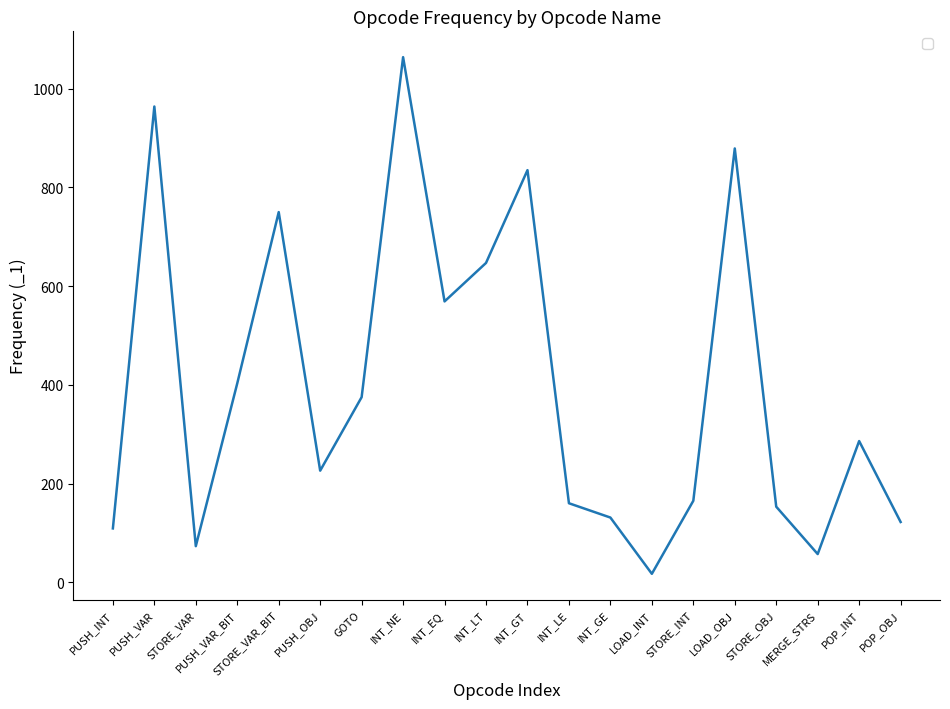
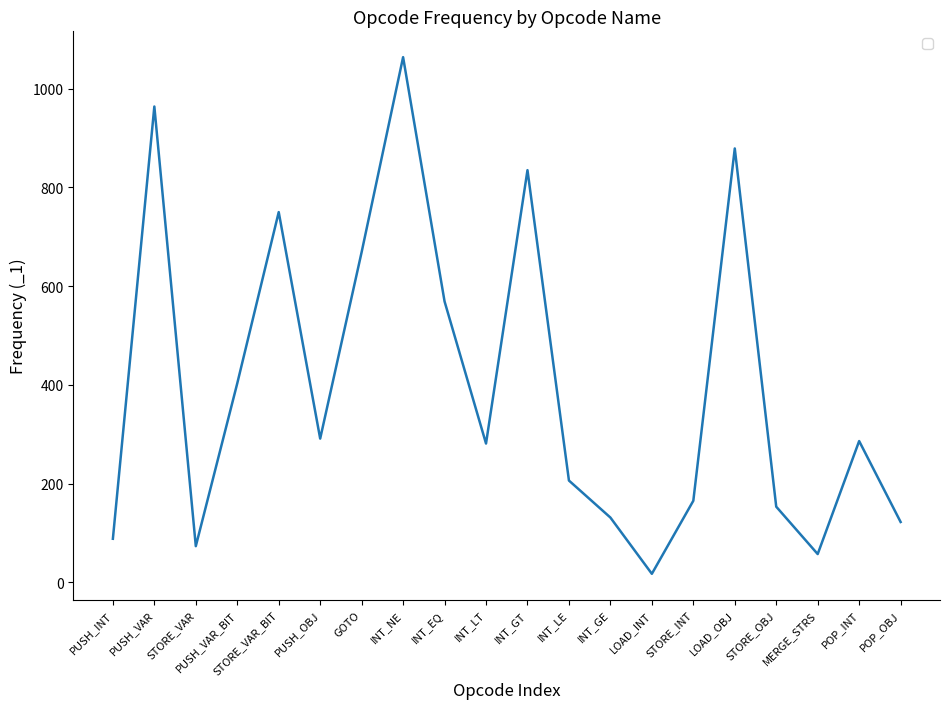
PUSH_INT: 110 -> 90
PUSH_OBJ: 230 -> 290
GOTO: 380 -> 670
INT_LT: 650 -> 280
INT_LE: 160 -> 210
